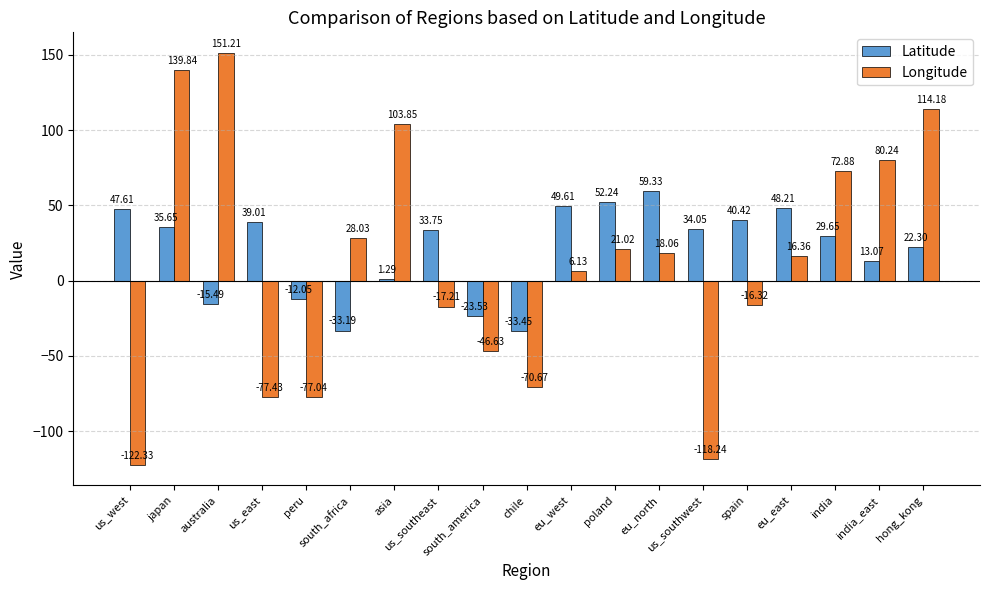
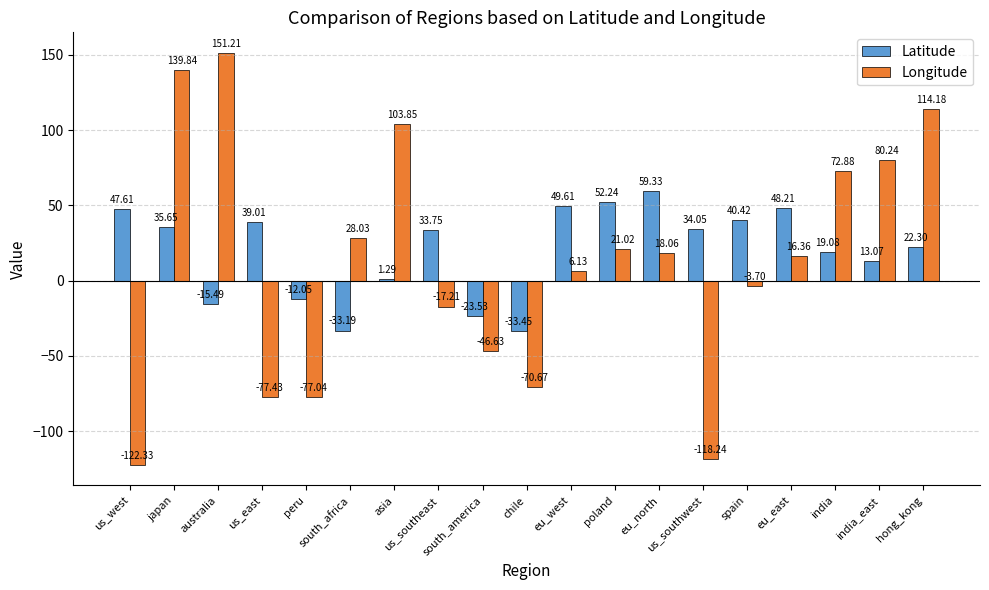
Longitude, spain: -16.32 -> -3.70
Latitude, india: 29.65 -> 19.08
